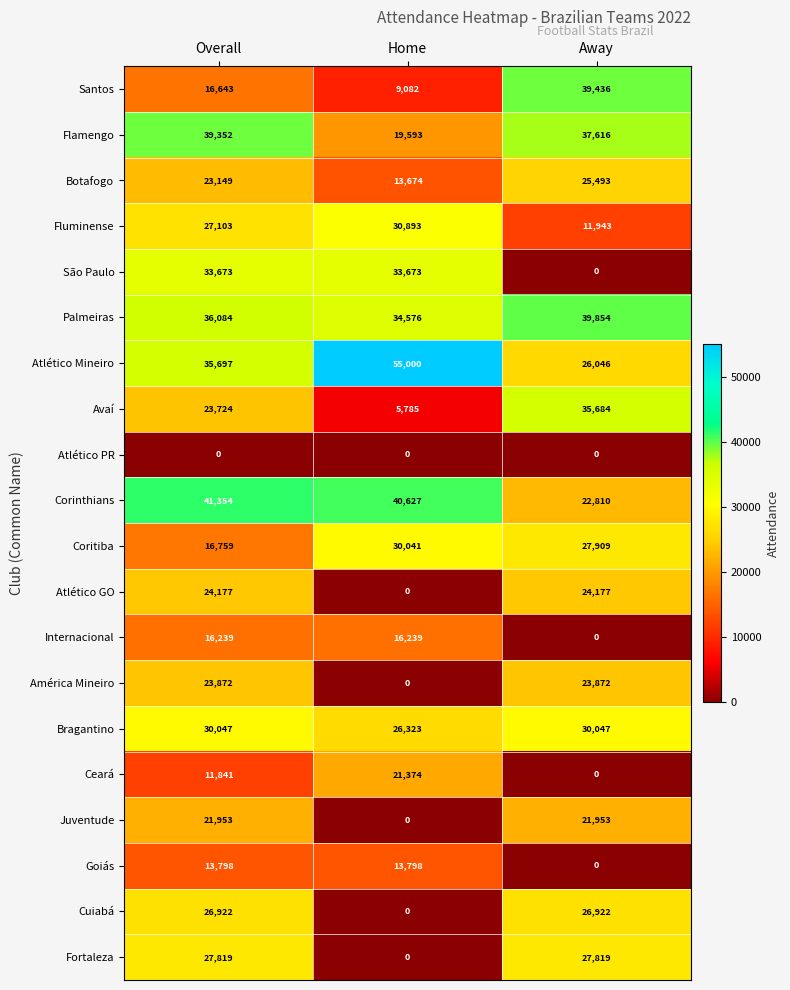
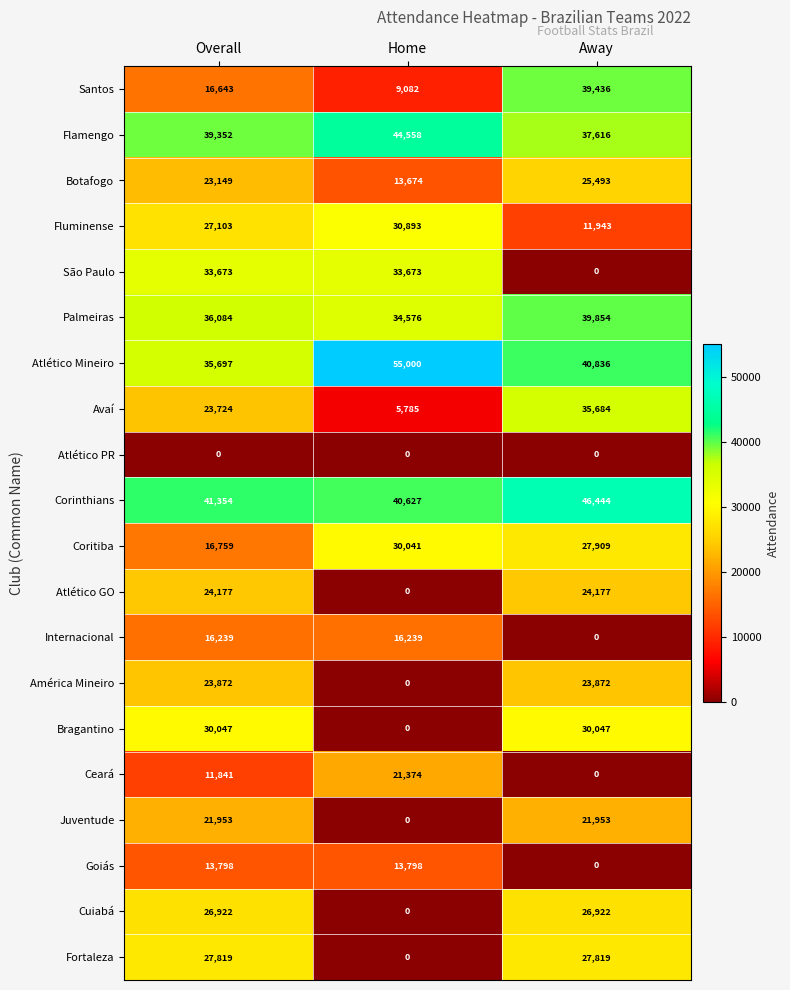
Flamengo, Home: 19,593 -> 44,558
Atlético Mineiro, Away: 26,046 -> 40,836
Corinthians, Away: 22,810 -> 46,444
Bragantino, Home: 26,323 -> 0
